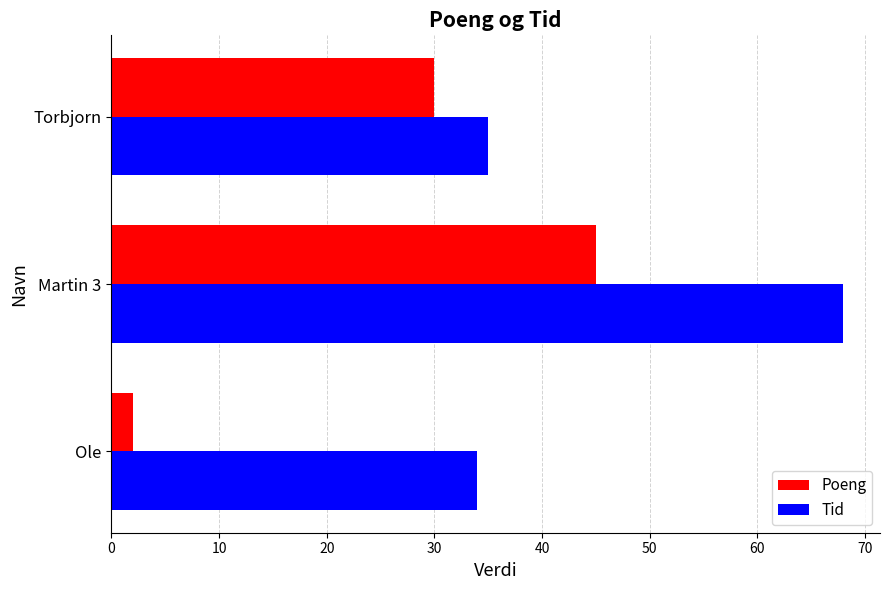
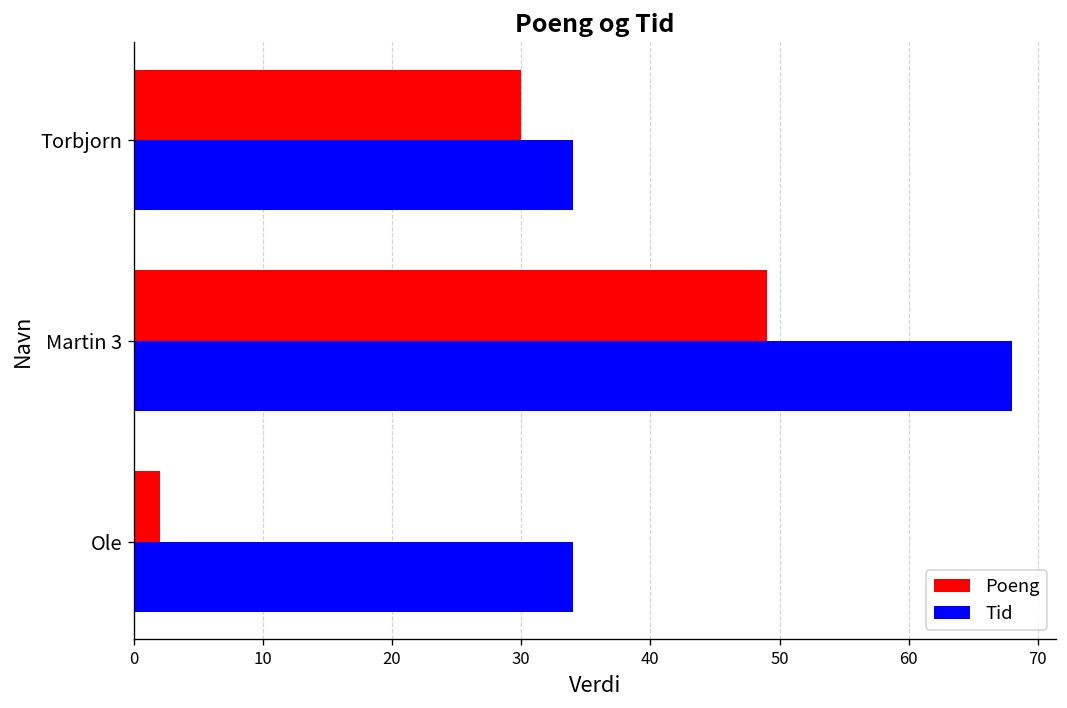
Tid, Torbjorn: 35 -> 34
Poeng, Martin 3: 45 -> 49
